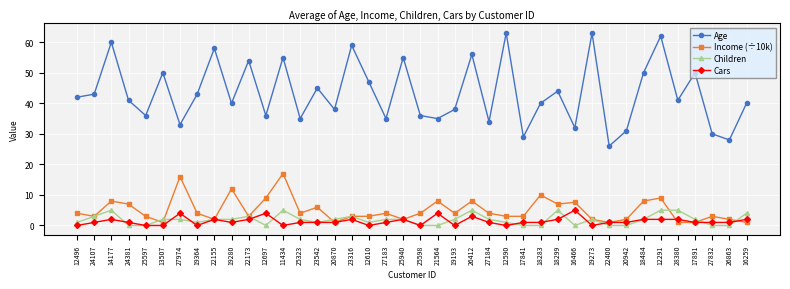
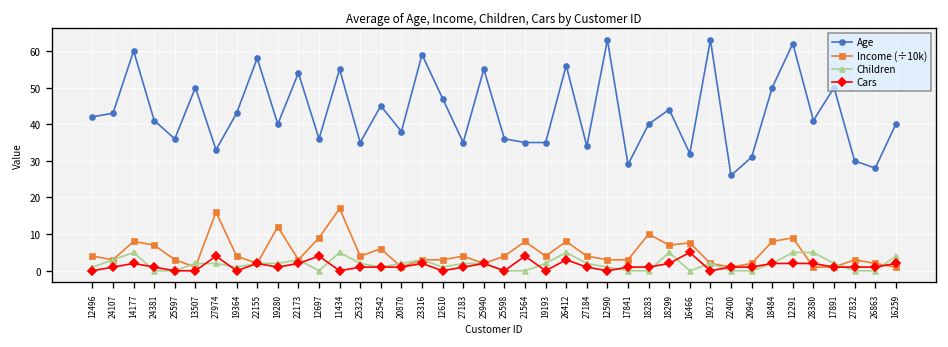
Age, 19193: 38 -> 35
